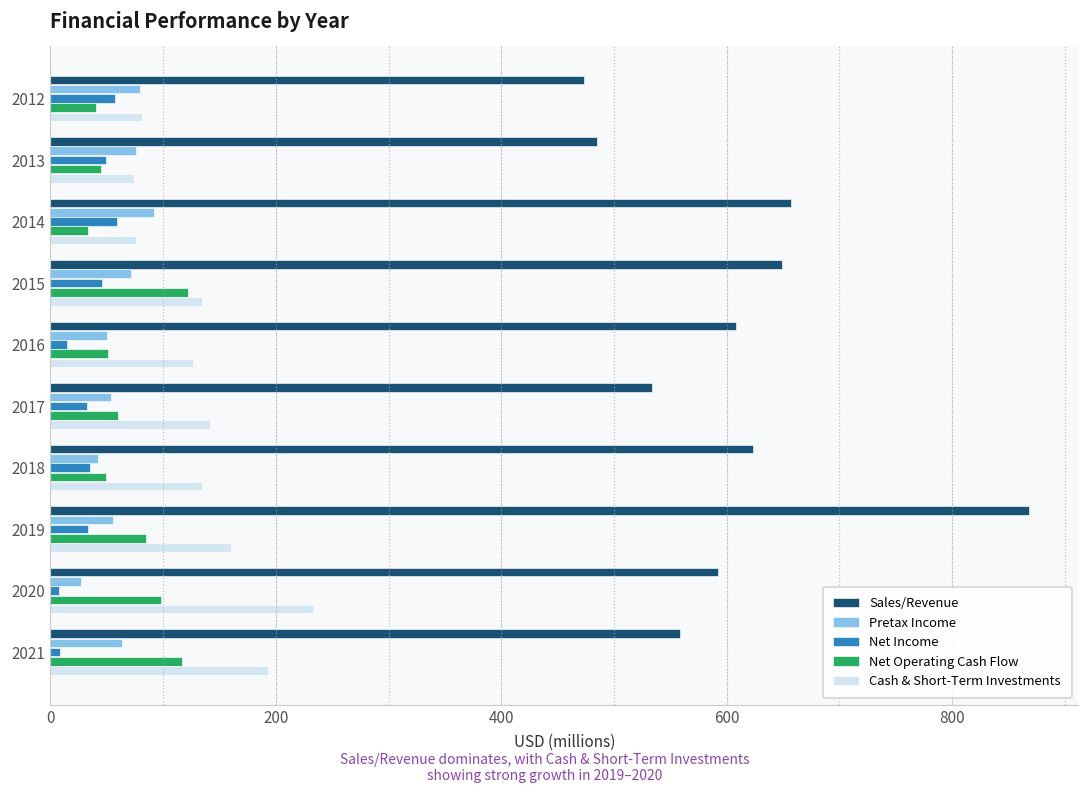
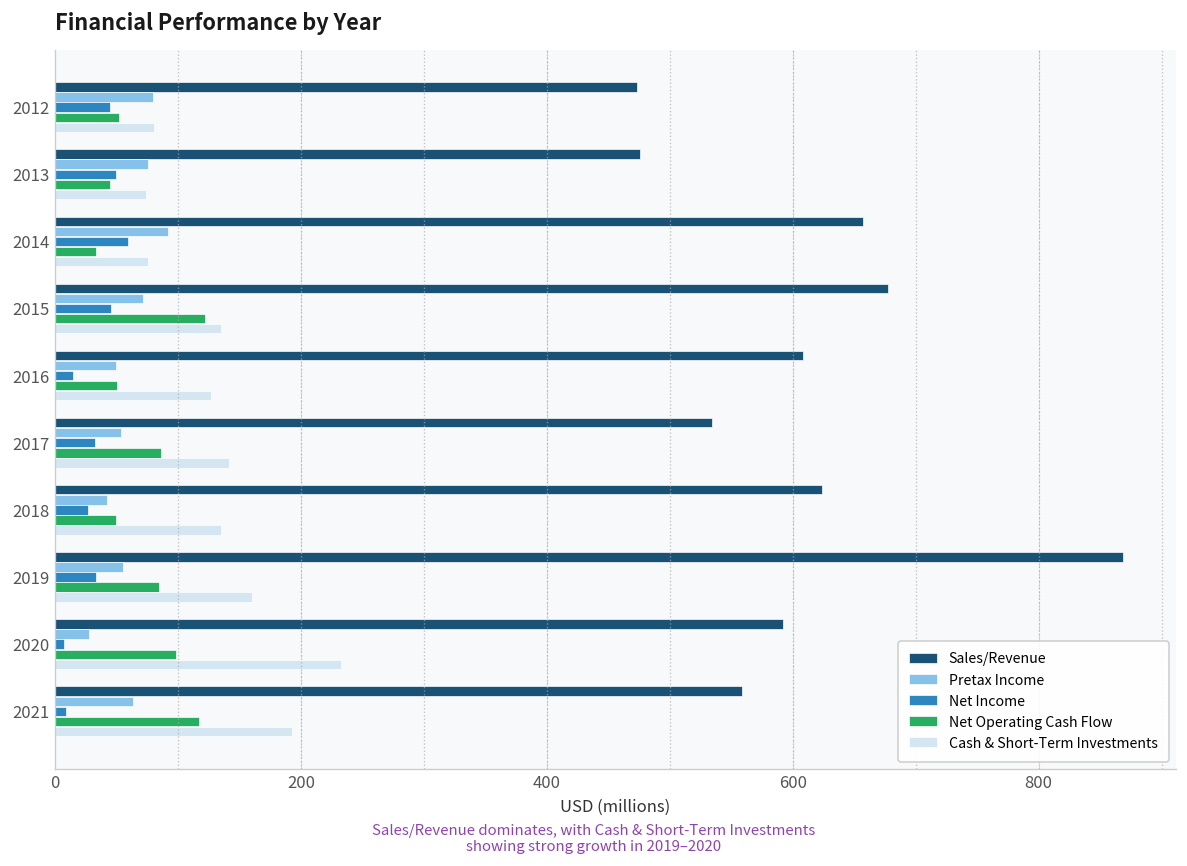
Net Income, 2012: 57 -> 44
Net Operating Cash Flow, 2012: 40 -> 52
Sales/Revenue, 2013: 485 -> 476
Sales/Revenue, 2015: 649 -> 678
Net Operating Cash Flow, 2017: 60 -> 86
Net Income, 2018: 35 -> 27
